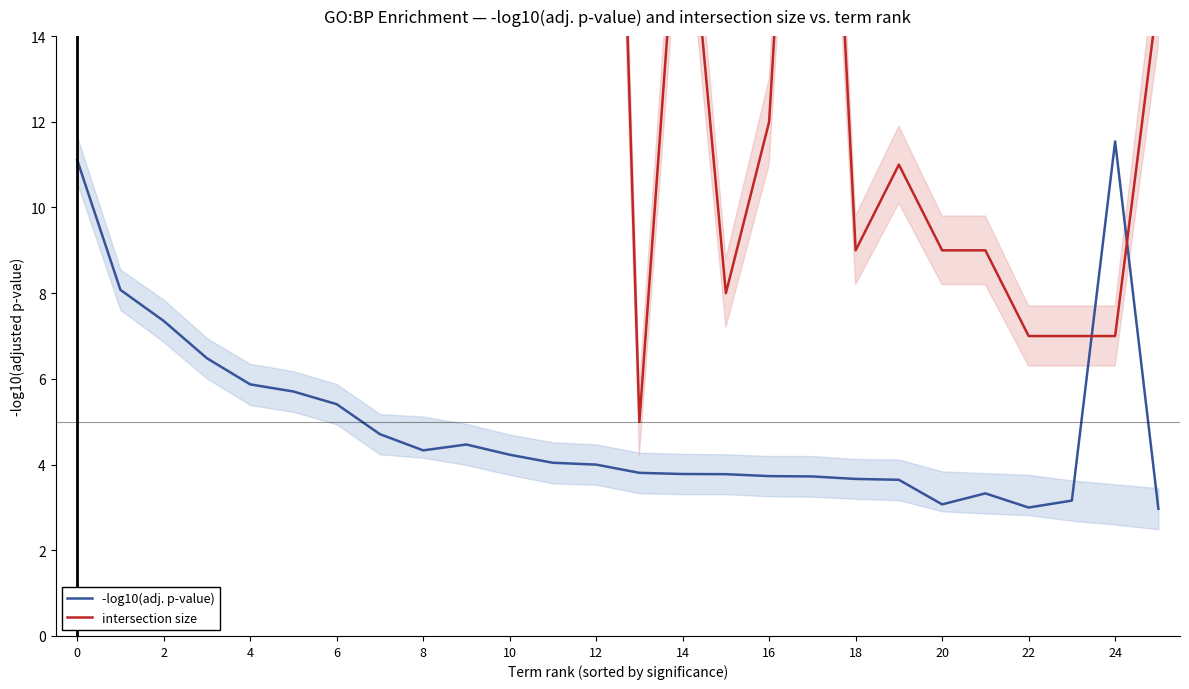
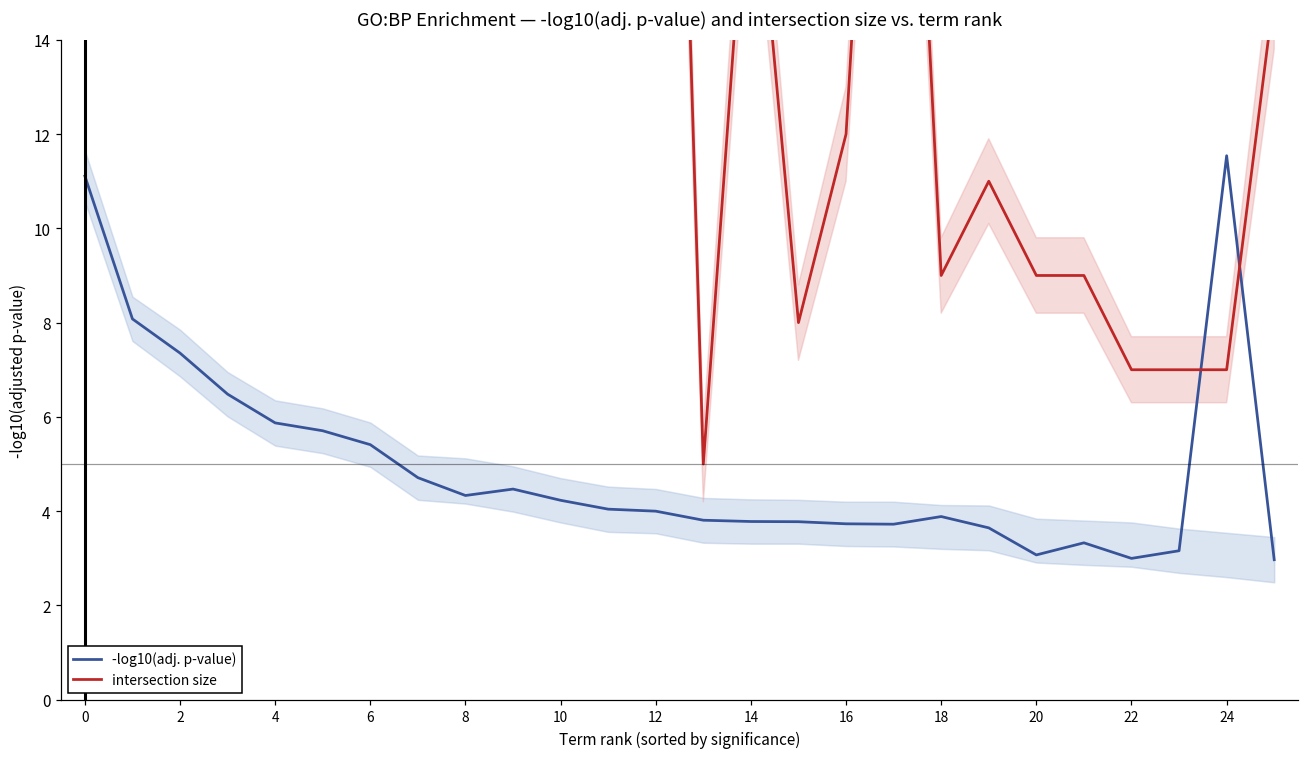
-log10(adj. p-value), 18: 3.7 -> 3.9
